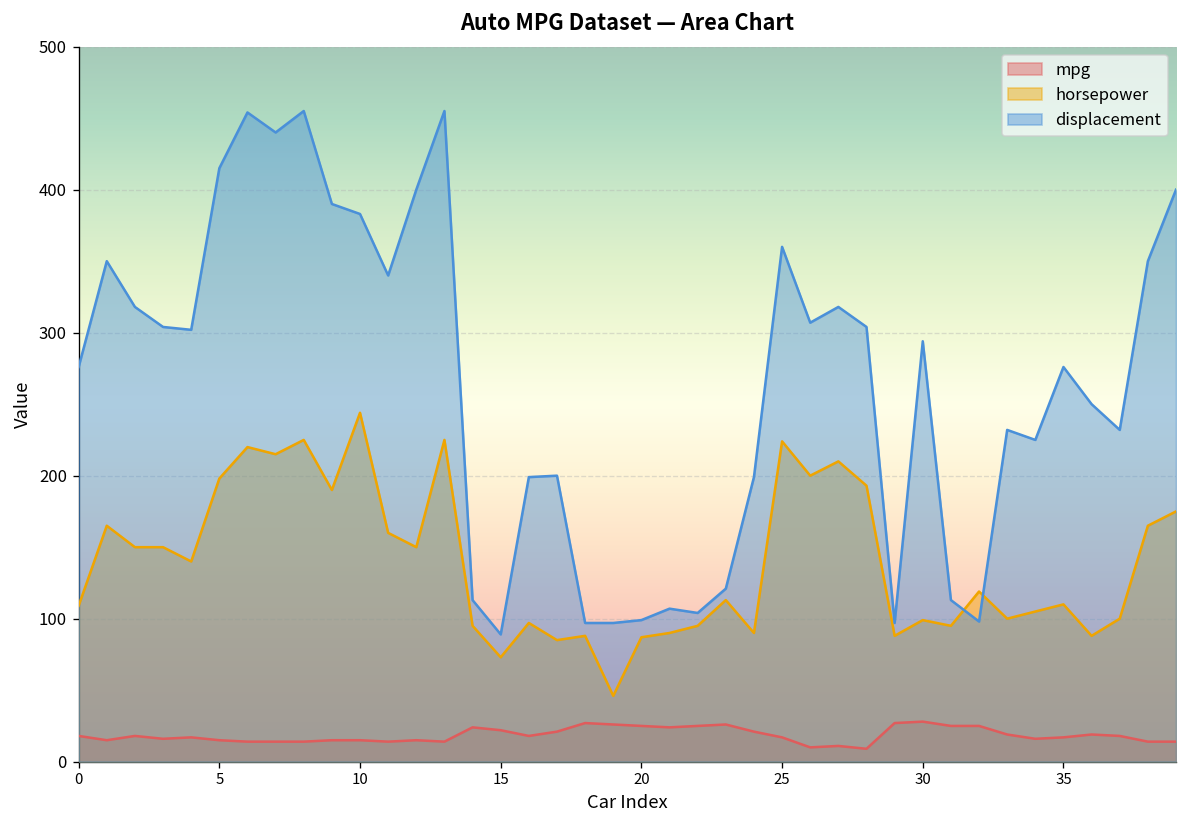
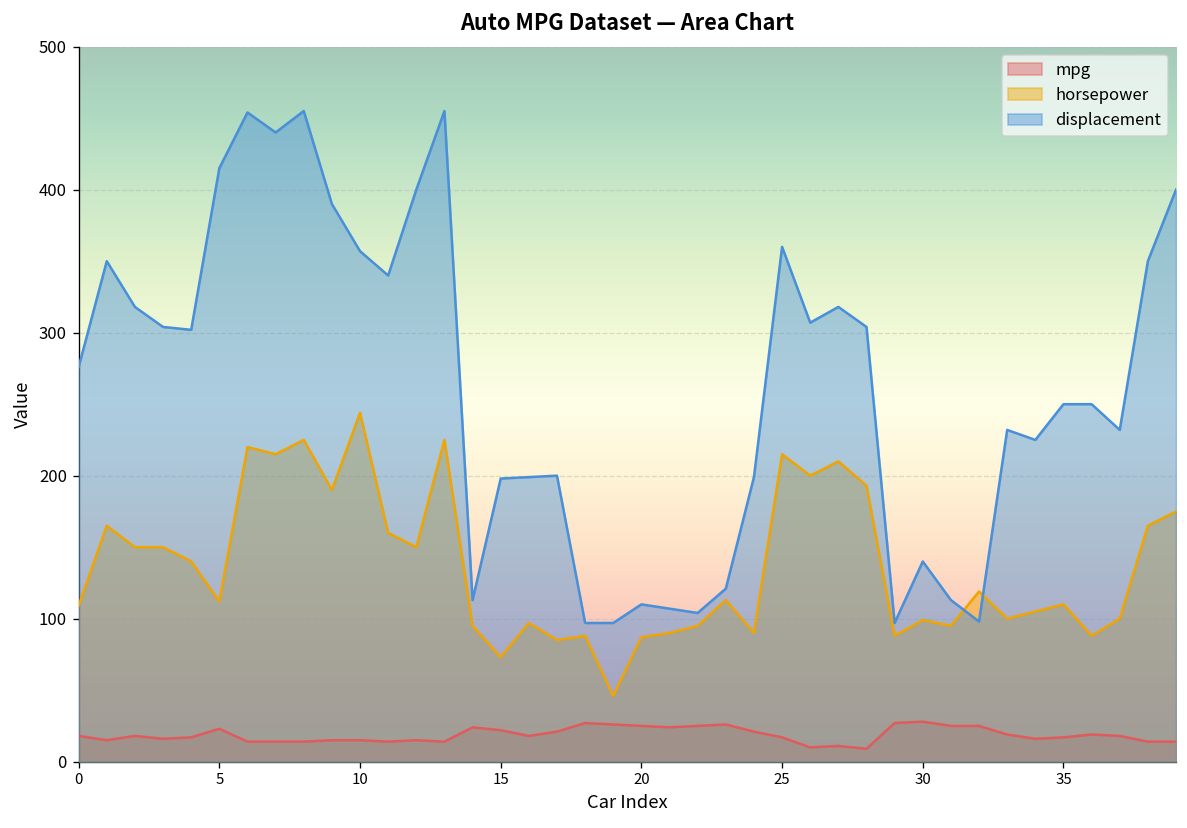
mpg, 5: 15 -> 23
horsepower, 5: 198 -> 112
displacement, 10: 383 -> 357
displacement, 15: 89 -> 198
displacement, 20: 99 -> 110
horsepower, 25: 224 -> 215
displacement, 30: 294 -> 140
displacement, 35: 276 -> 250
